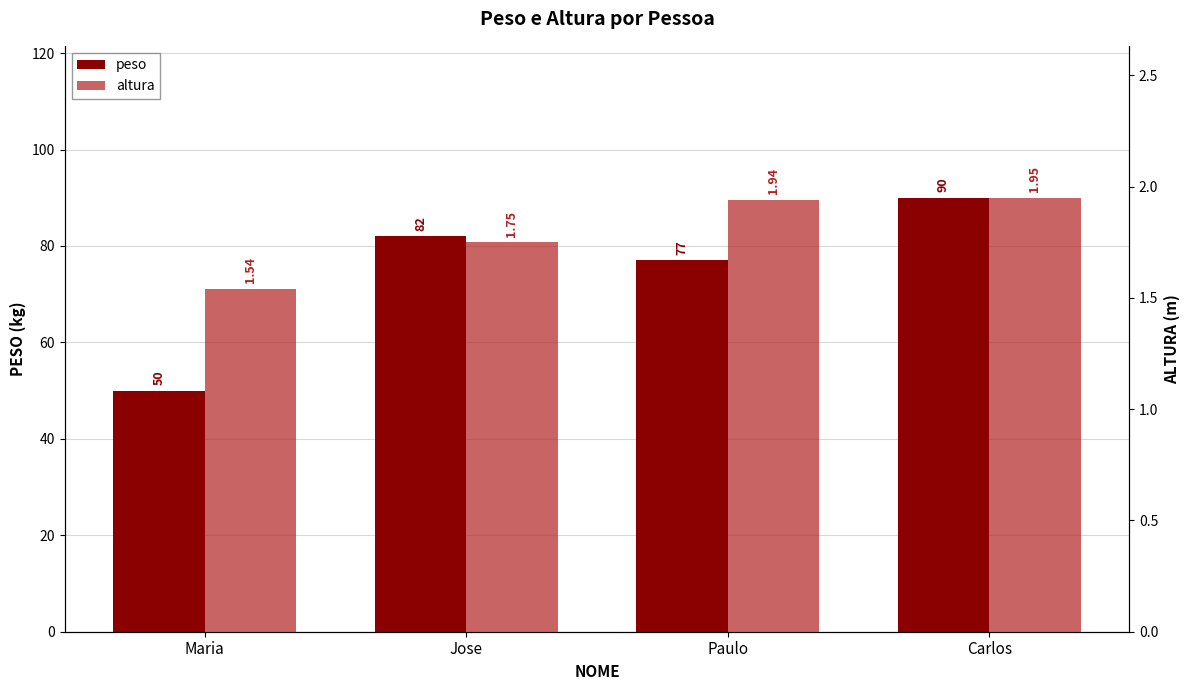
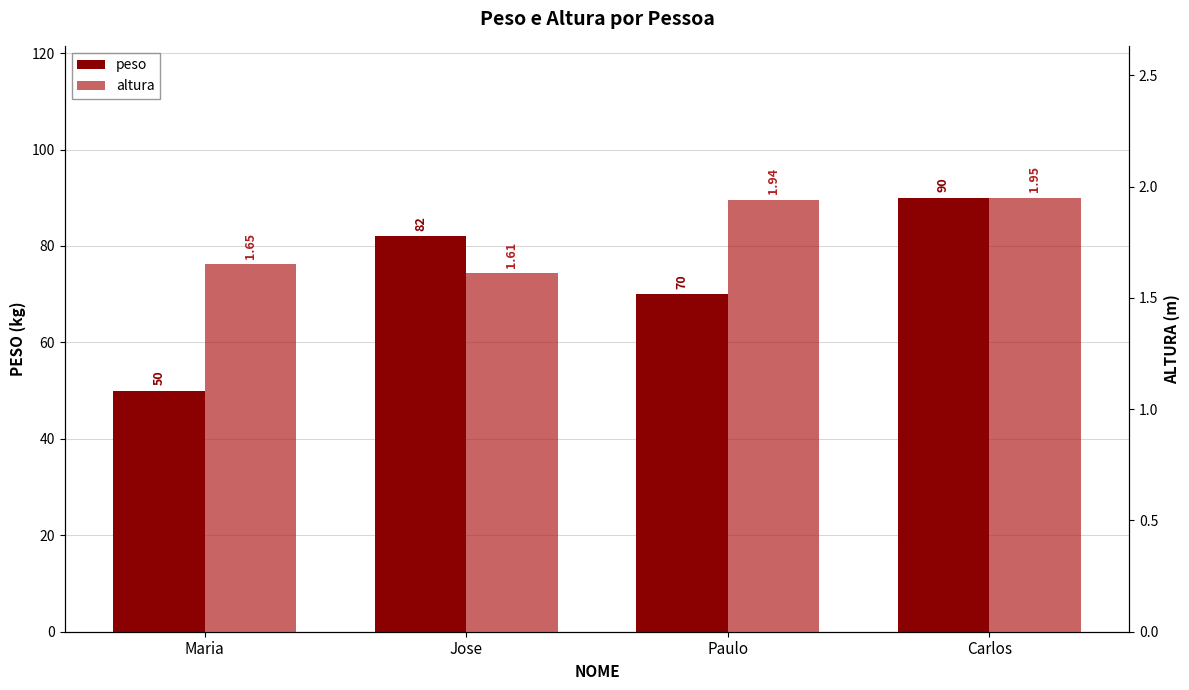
peso, Paulo: 77 -> 70
altura, Maria: 1.54 -> 1.65
altura, Jose: 1.75 -> 1.61
